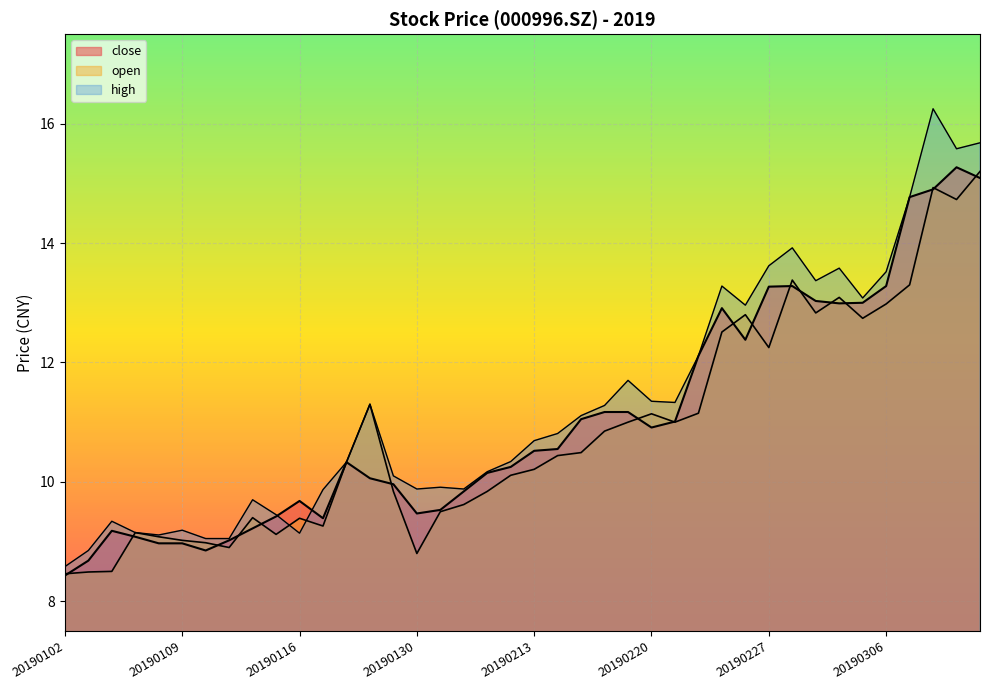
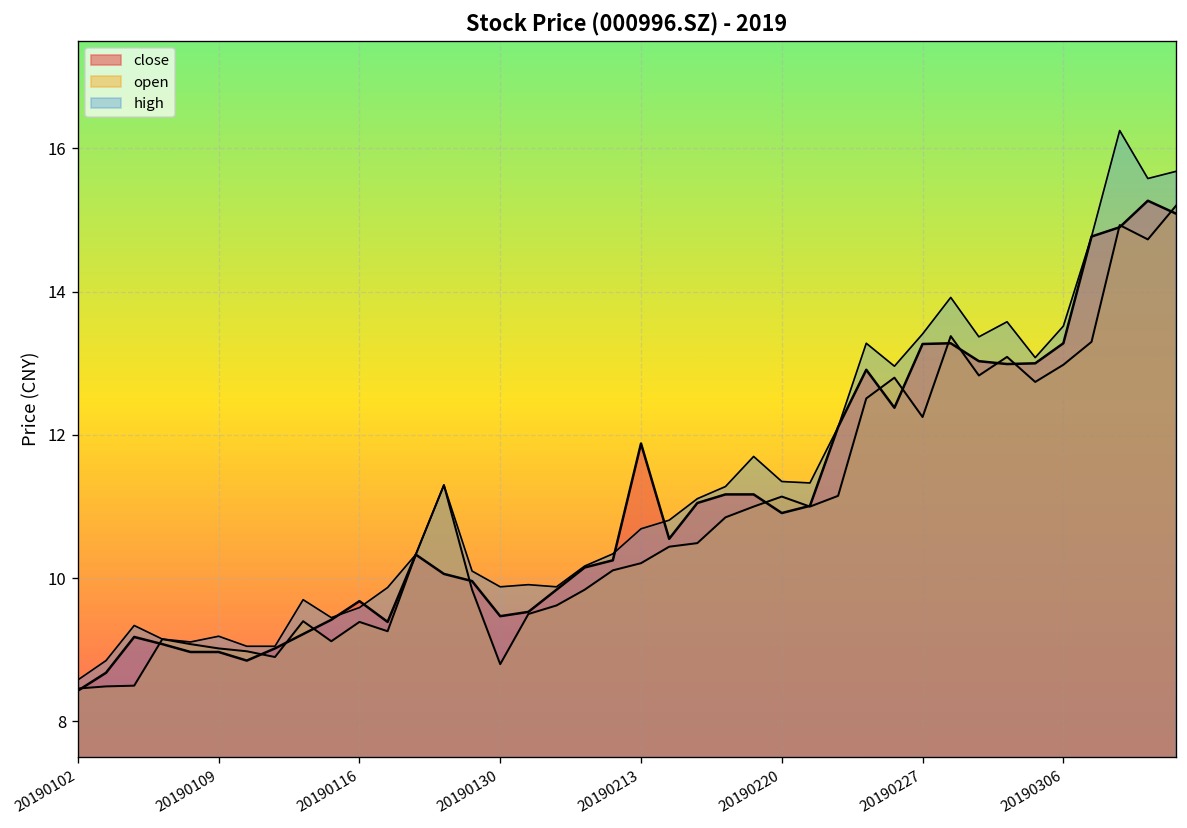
high, 20190116: 9.1 -> 9.6
close, 20190213: 10.5 -> 11.9
high, 20190227: 13.6 -> 13.4
